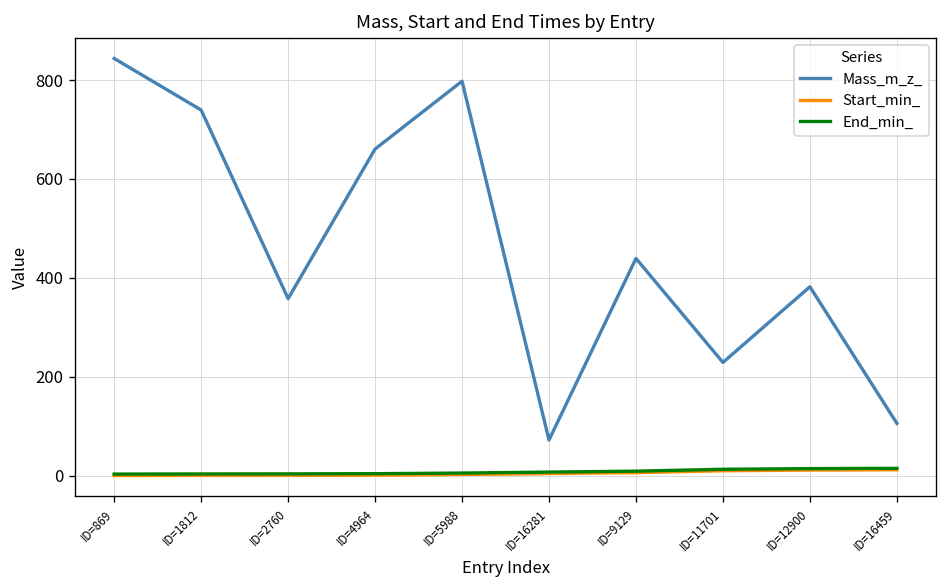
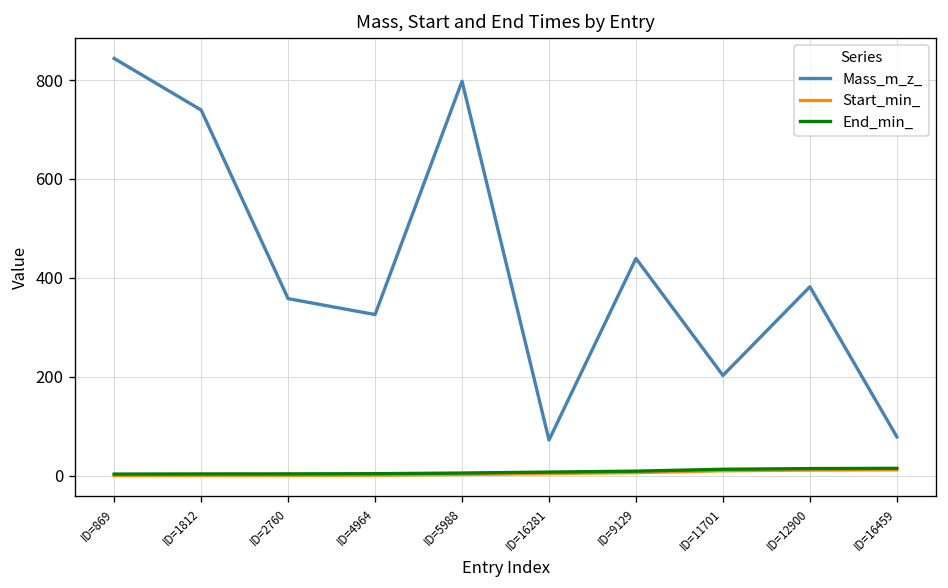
Mass_m_z_, ID=4964: 660 -> 330
Mass_m_z_, ID=11701: 230 -> 200
Mass_m_z_, ID=16459: 110 -> 80
